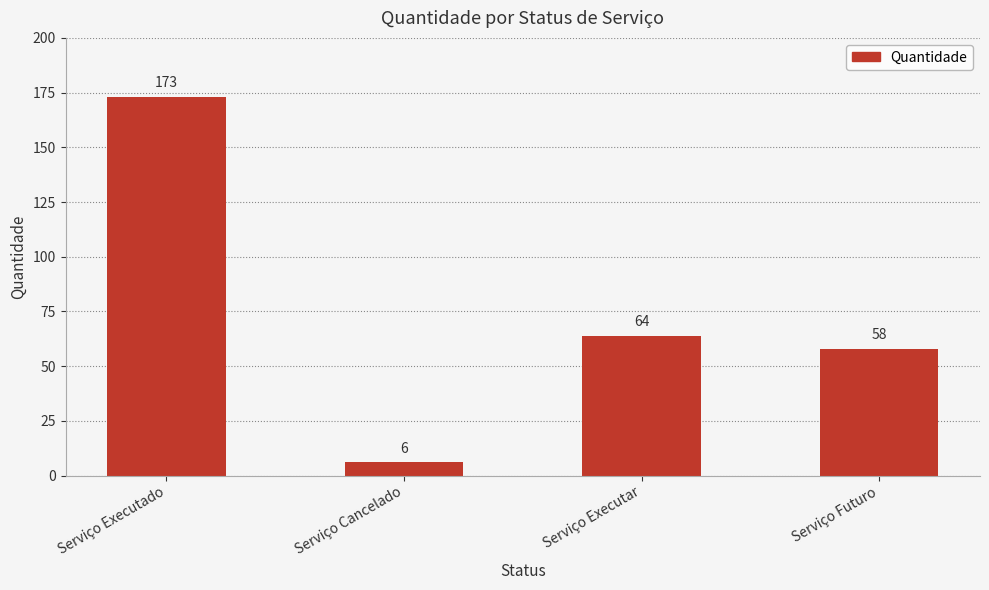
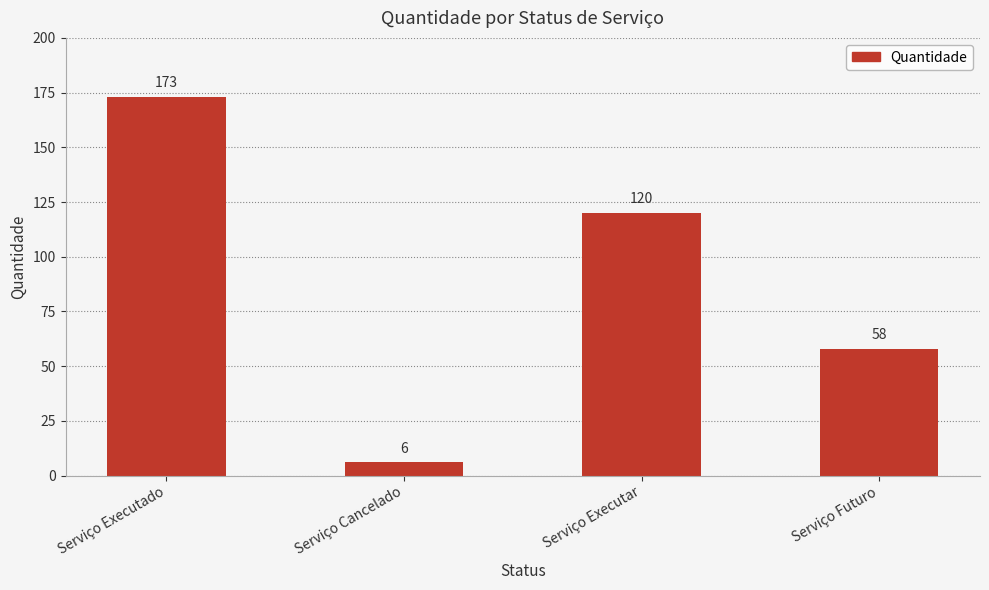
Serviço Executar: 64 -> 120
